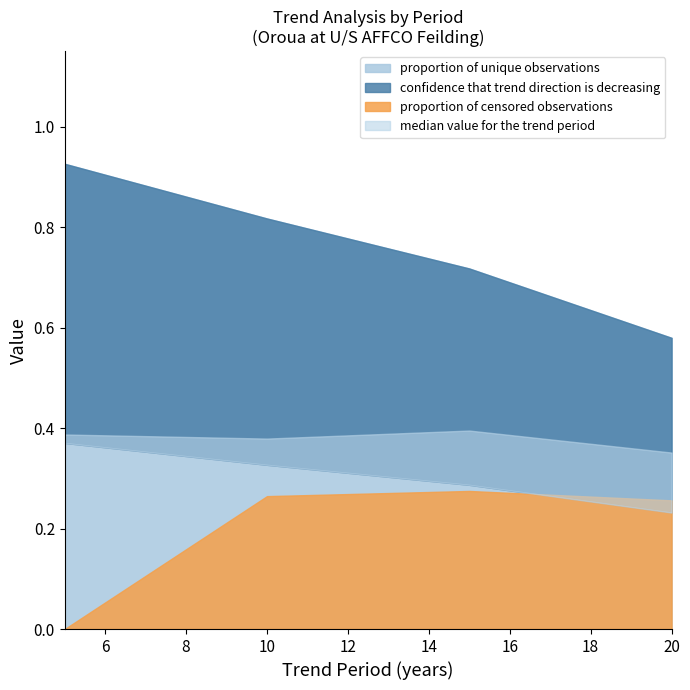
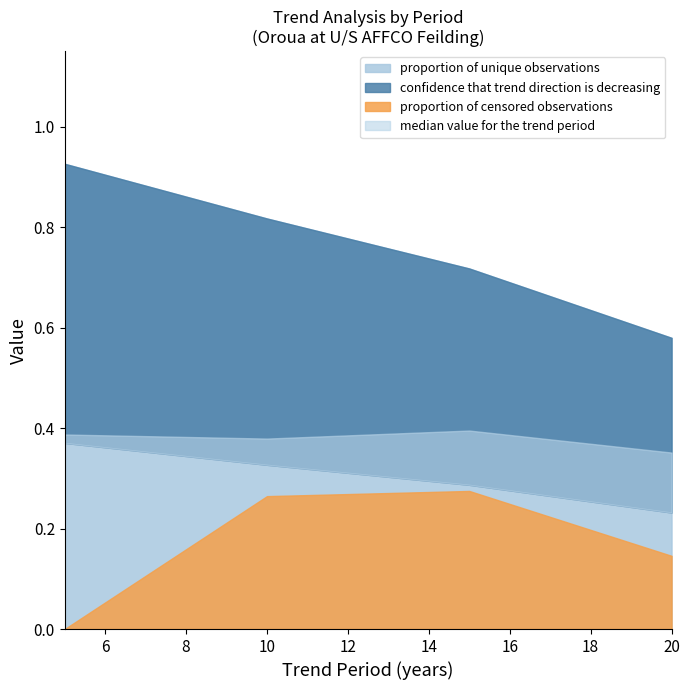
proportion of censored observations, 20: 0.26 -> 0.15
